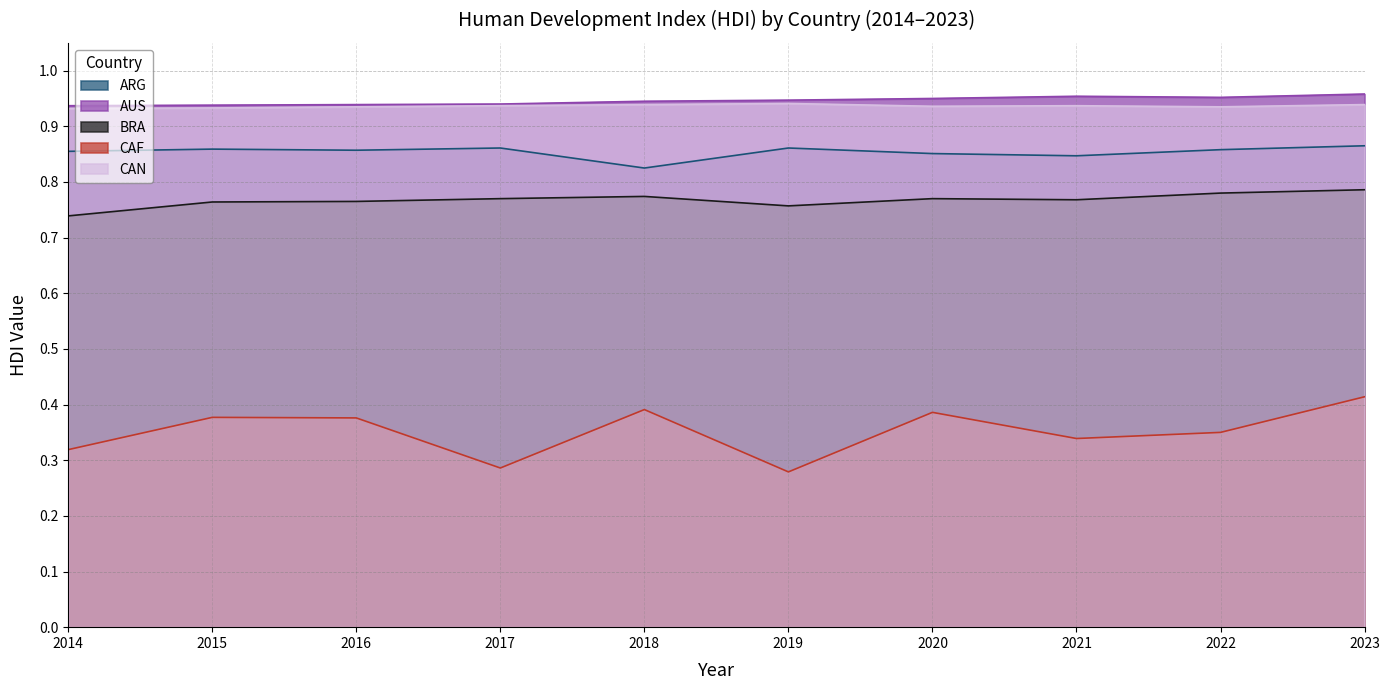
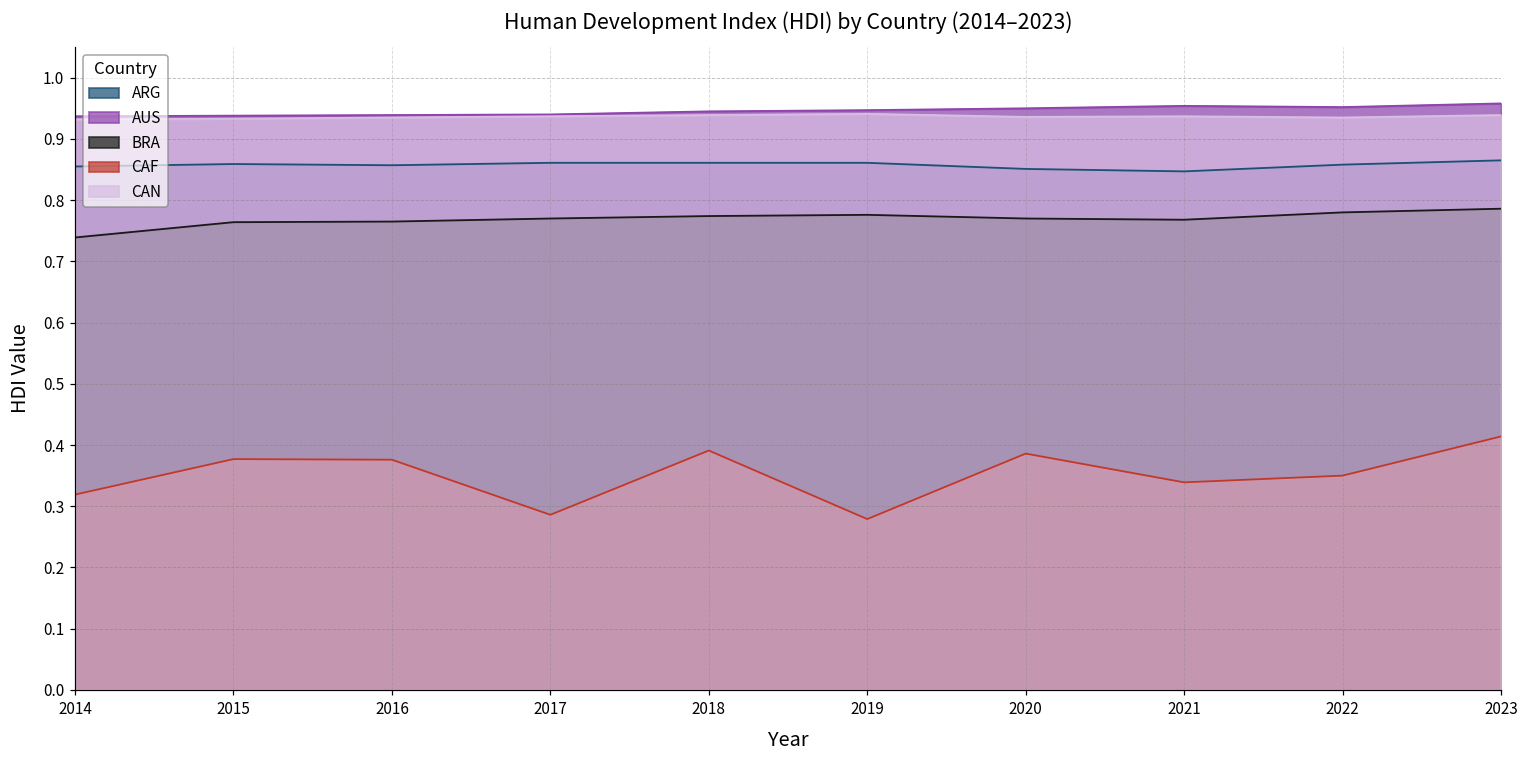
ARG, 2018: 0.83 -> 0.86
BRA, 2019: 0.76 -> 0.78
